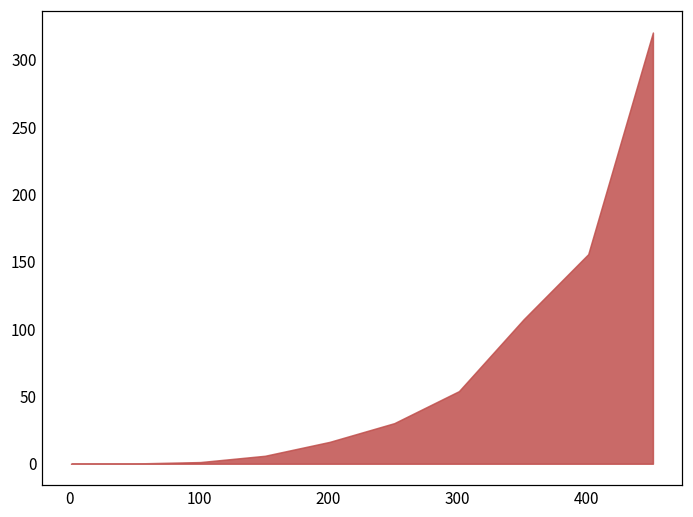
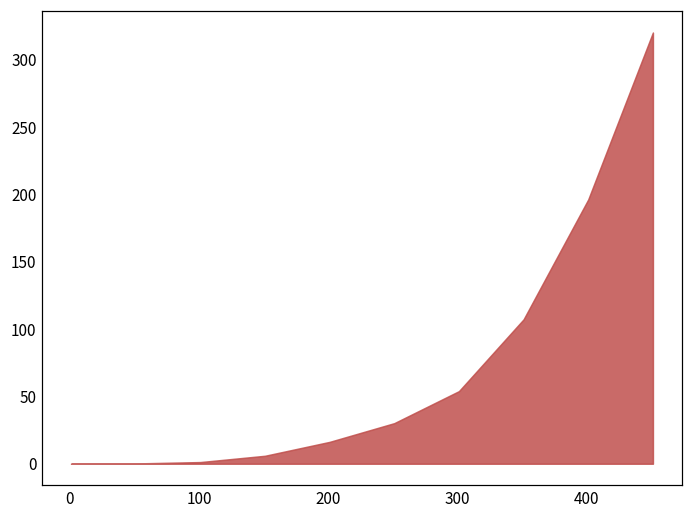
400: 156 -> 196
